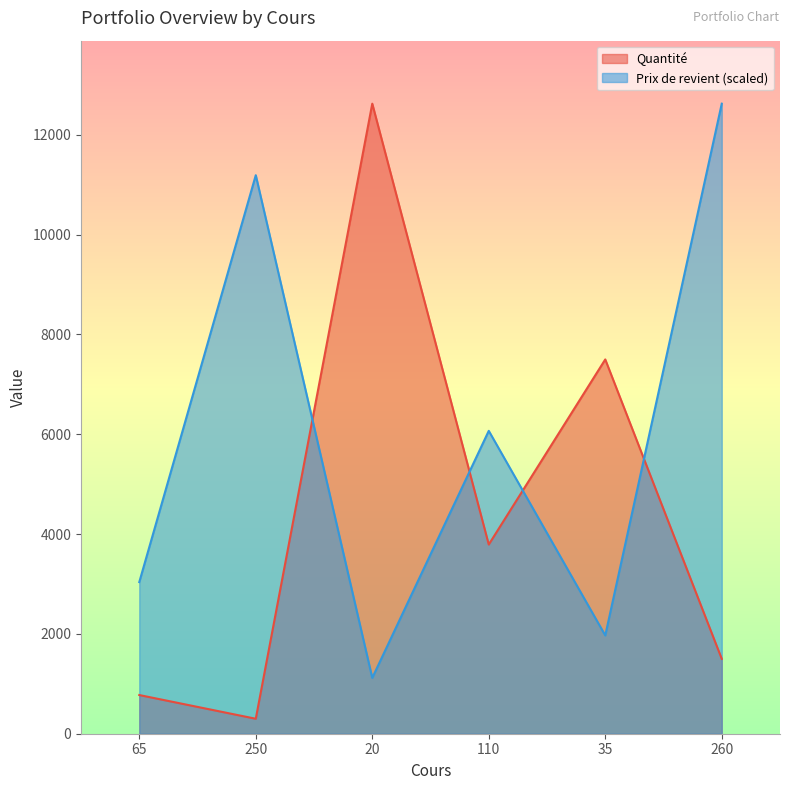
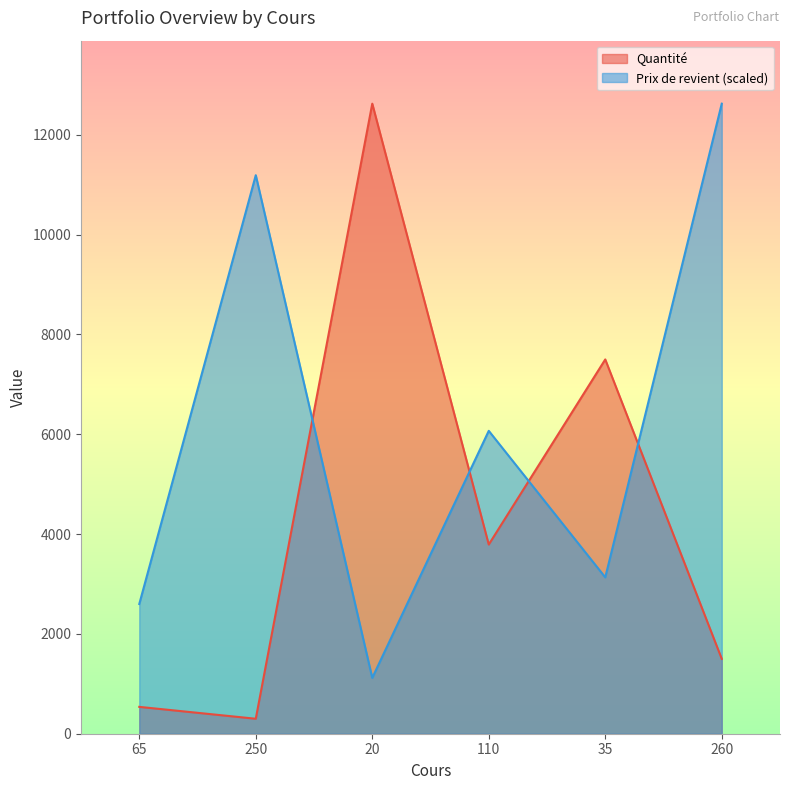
Quantité, 65: 800 -> 500
Prix de revient (scaled), 65: 3000 -> 2600
Prix de revient (scaled), 35: 2000 -> 3100
